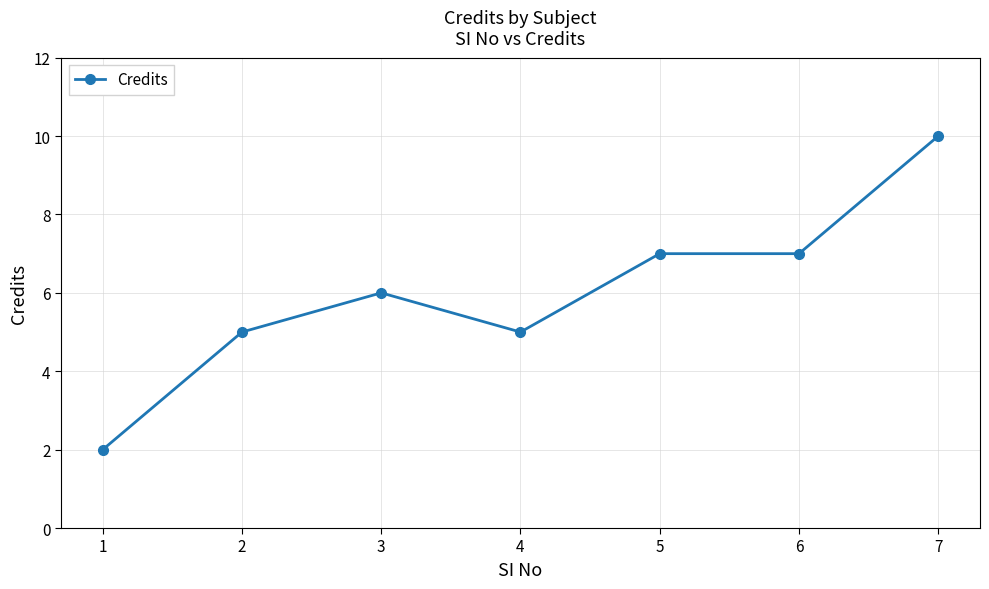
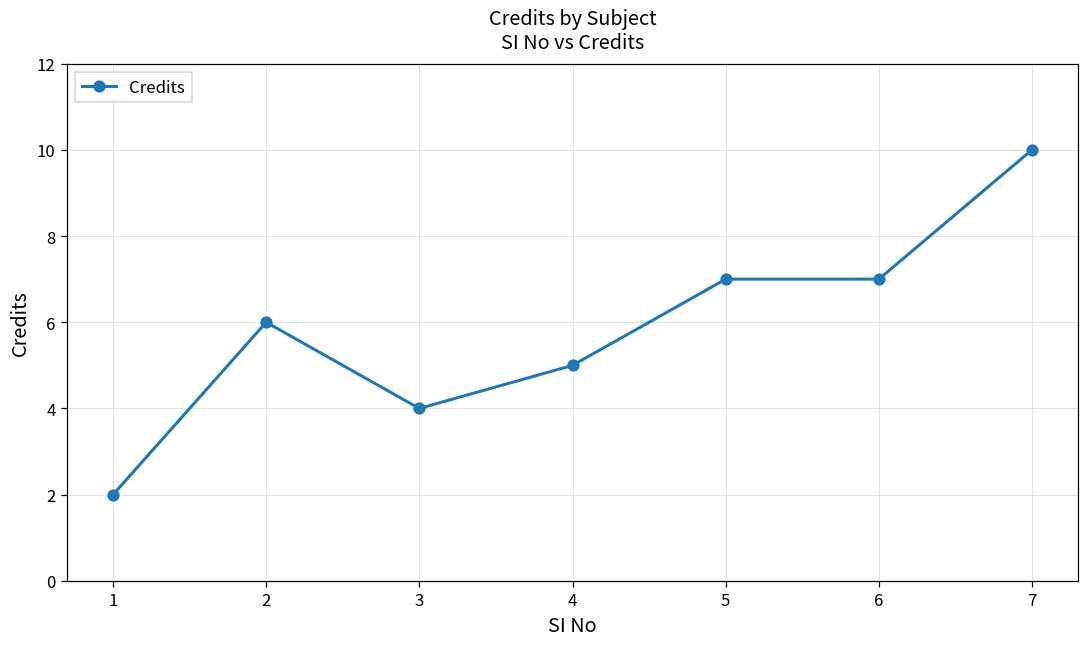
2: 5 -> 6
3: 6 -> 4
